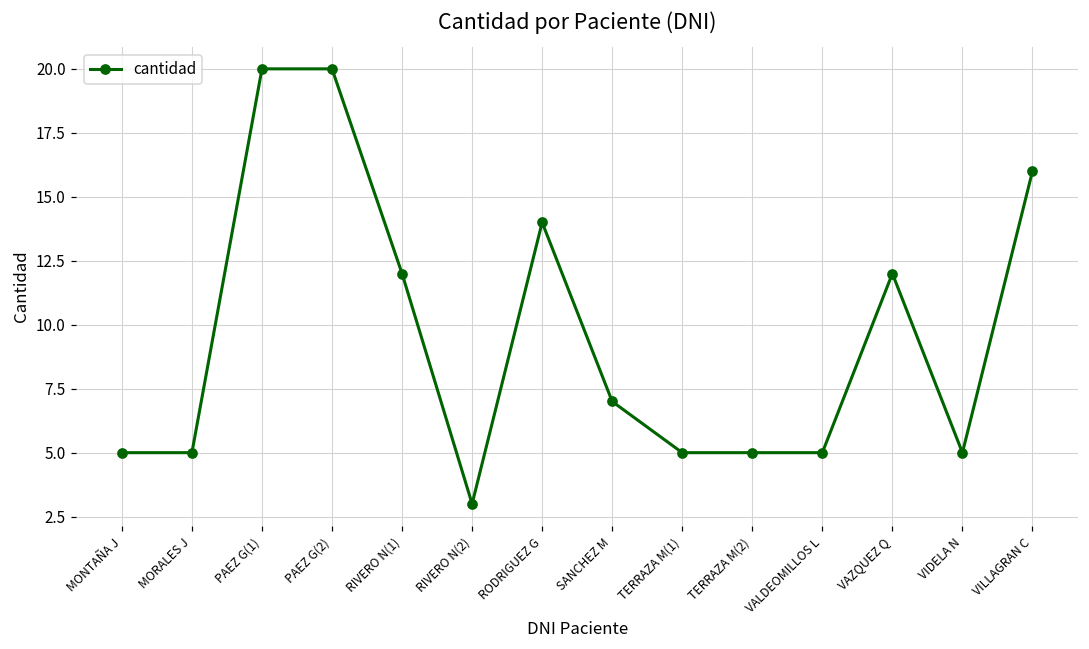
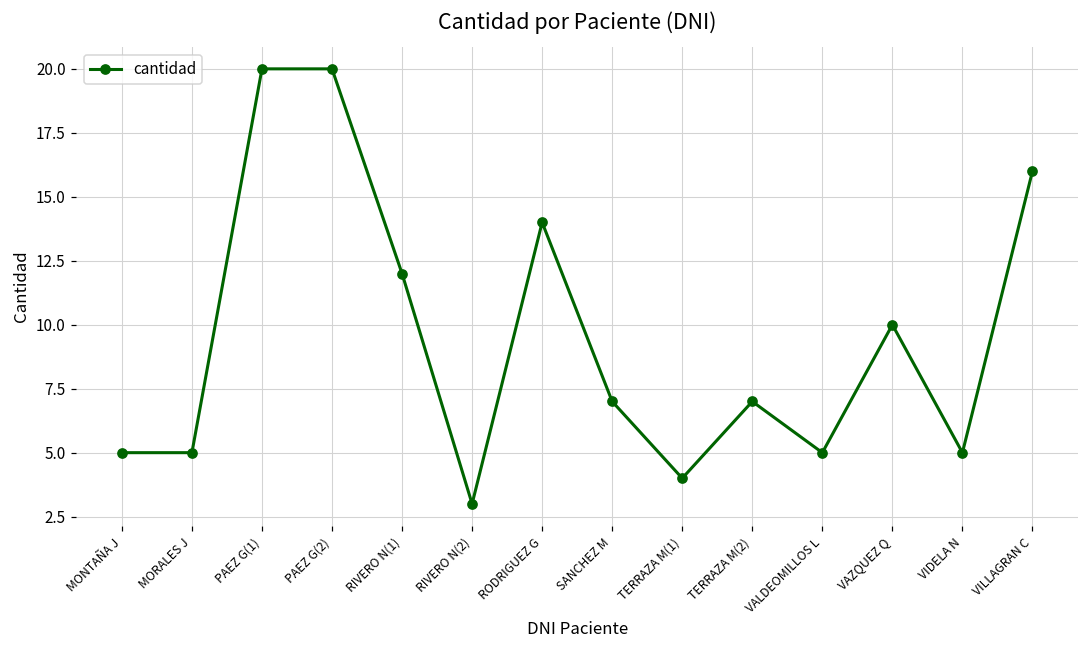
TERRAZA M(1): 5 -> 4
TERRAZA M(2): 5 -> 7
VAZQUEZ Q: 12 -> 10
